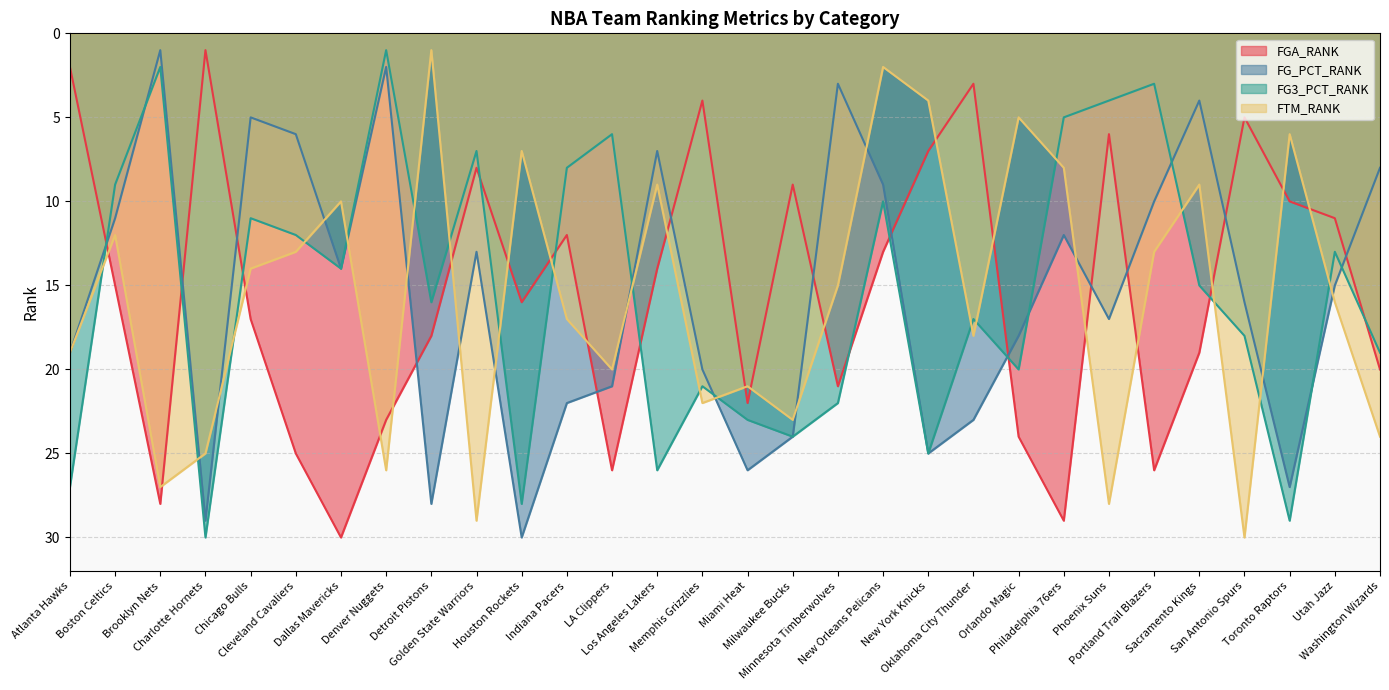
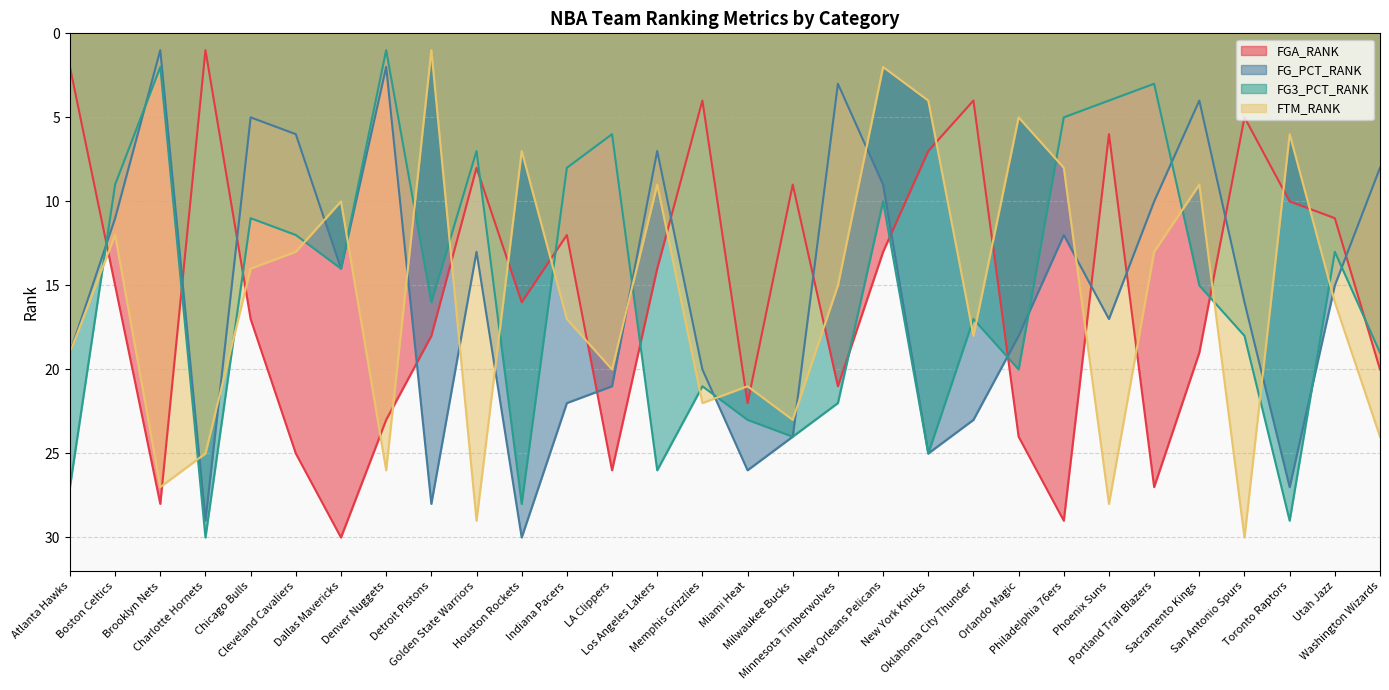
FGA_RANK, Oklahoma City Thunder: 3 -> 4
FGA_RANK, Portland Trail Blazers: 26 -> 27
